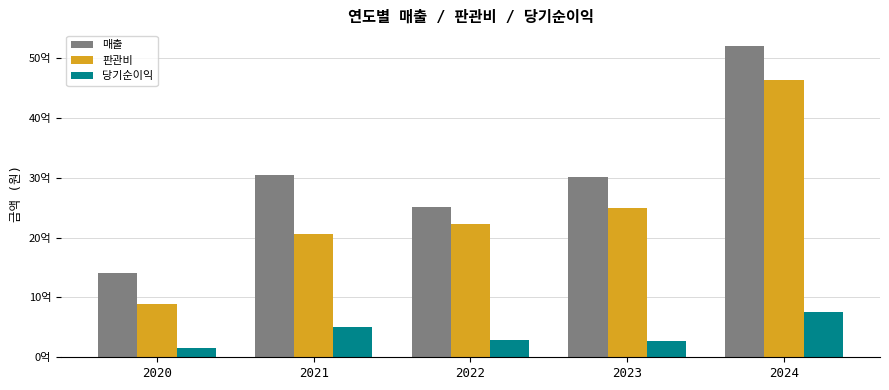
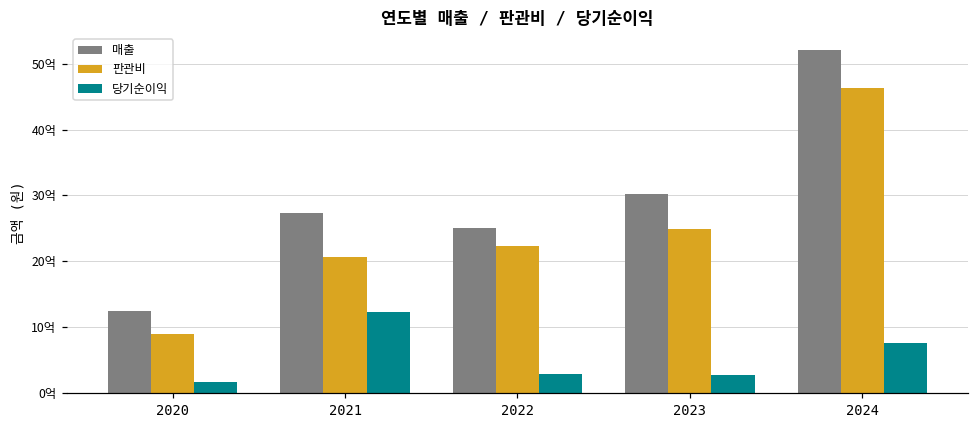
매출, 2020: 14억 -> 12억
매출, 2021: 30억 -> 27억
당기순이익, 2021: 5억 -> 12억
